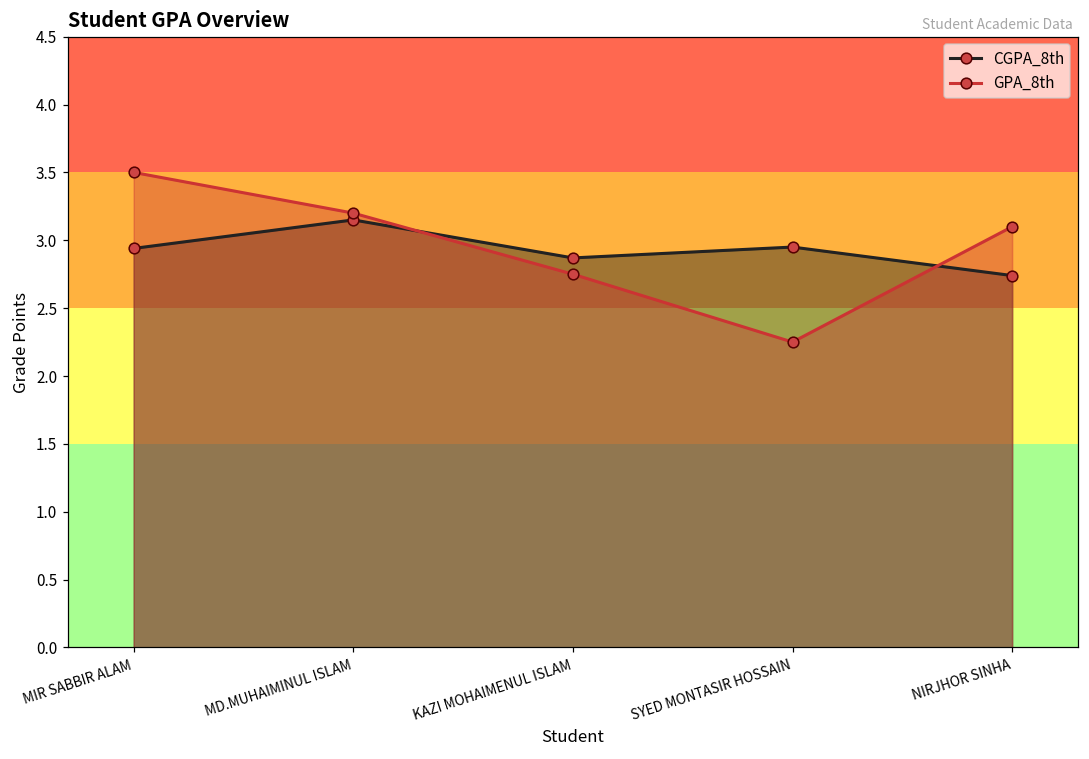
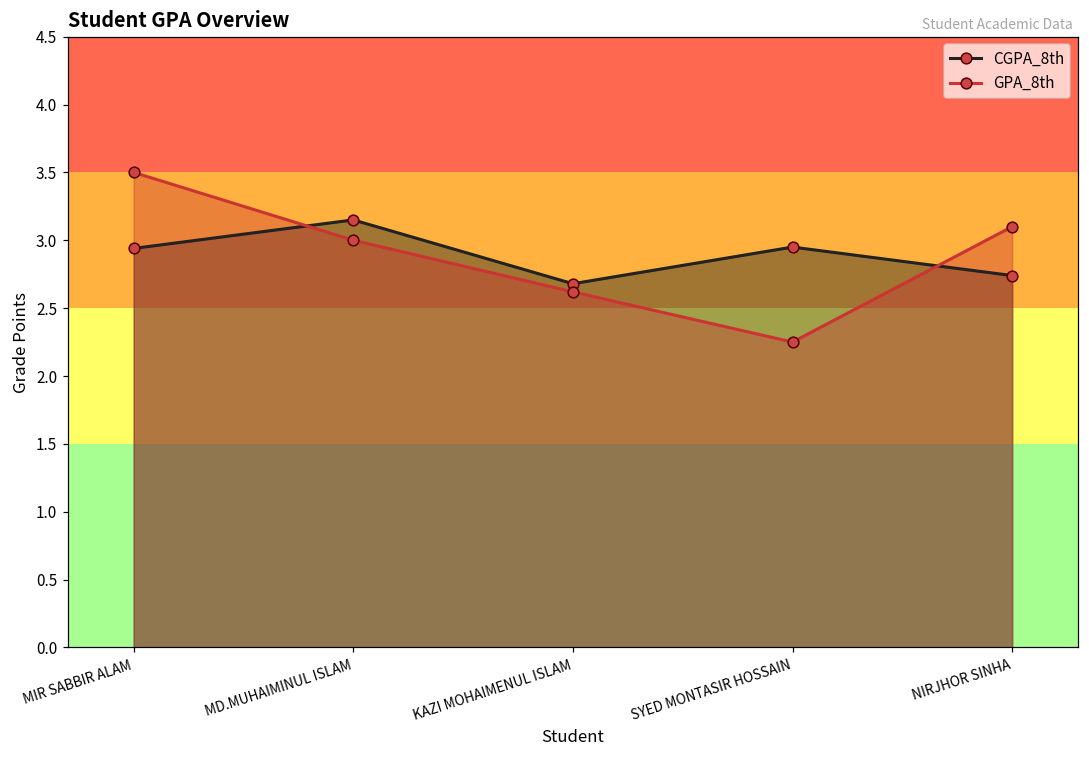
GPA_8th, MD.MUHAIMINUL ISLAM: 3.2 -> 3.0
CGPA_8th, KAZI MOHAIMENUL ISLAM: 2.87 -> 2.68
GPA_8th, KAZI MOHAIMENUL ISLAM: 2.75 -> 2.62
